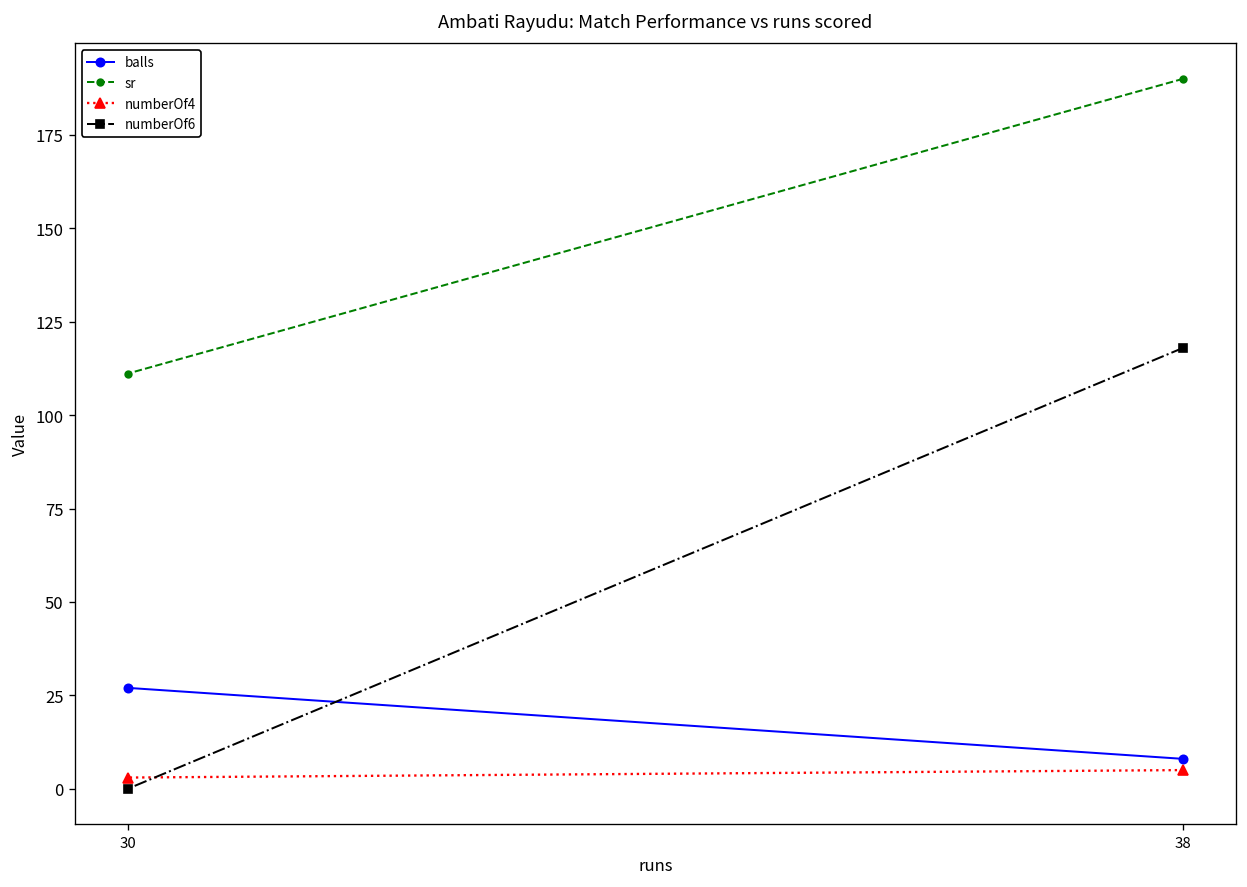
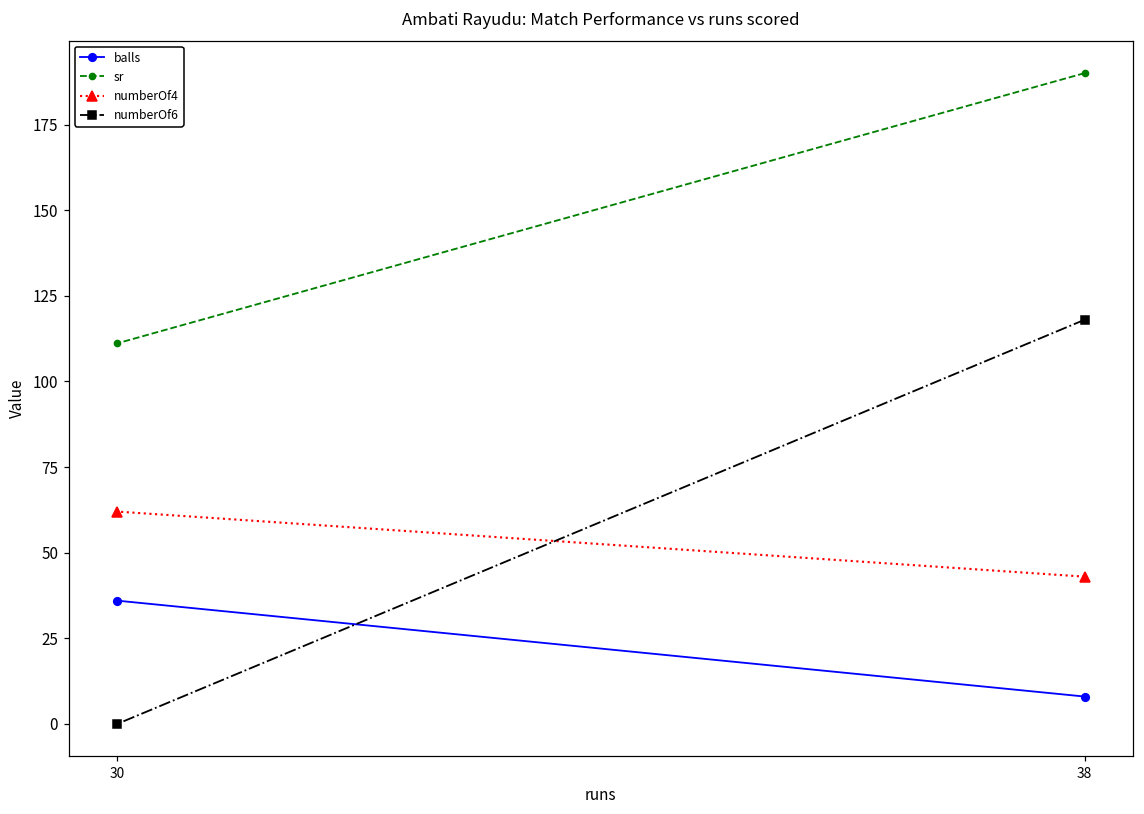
balls, 30: 27 -> 36
numberOf4, 30: 3 -> 62
numberOf4, 38: 5 -> 43
